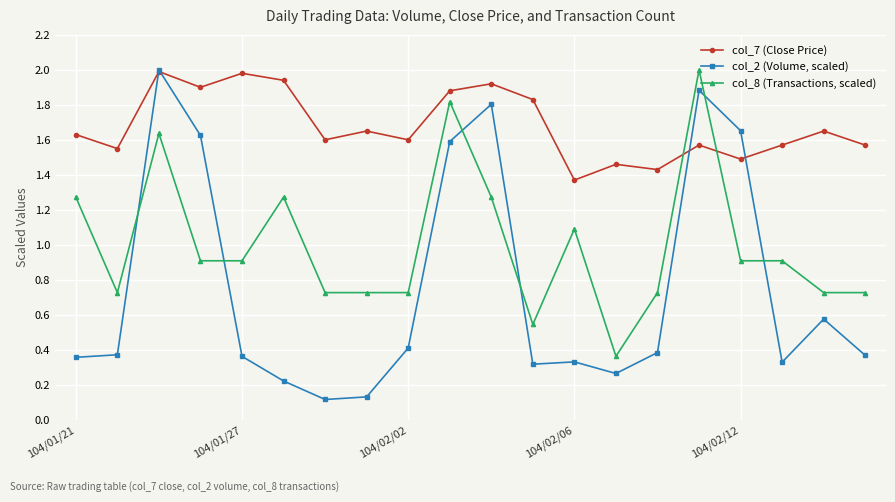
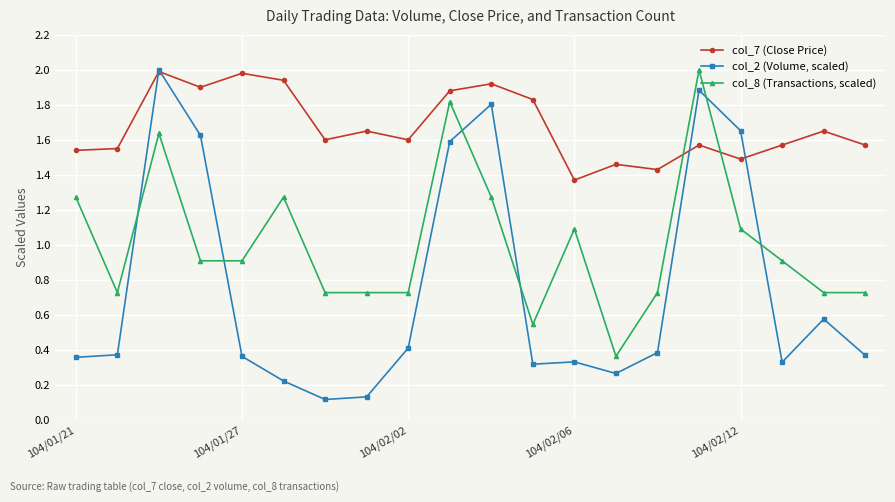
col_7 (Close Price), 104/01/21: 1.63 -> 1.54
col_8 (Transactions, scaled), 104/02/12: 0.91 -> 1.09
